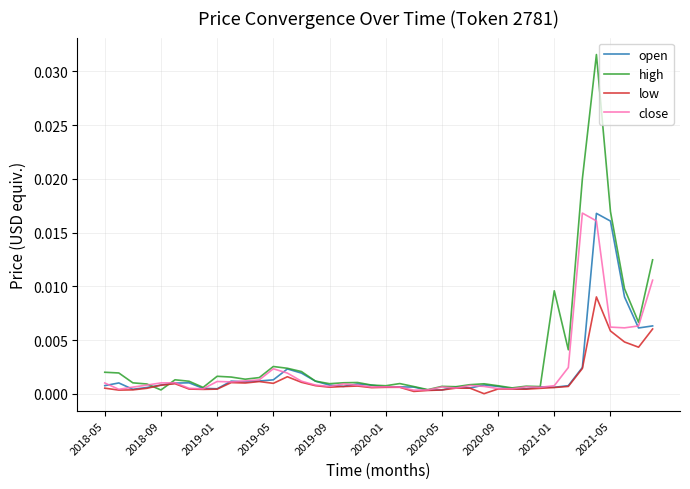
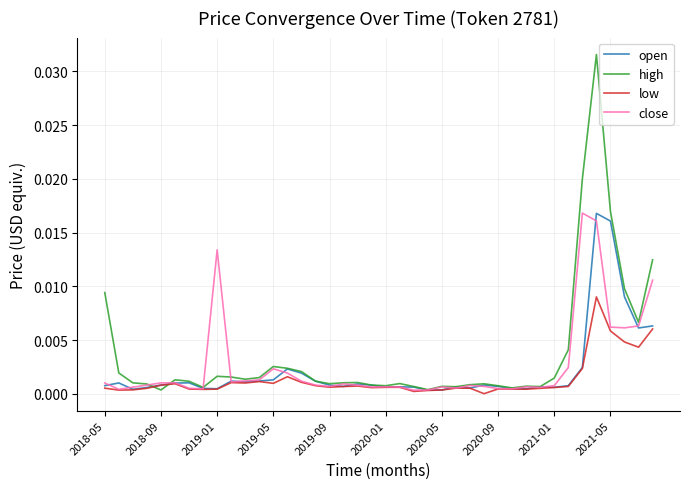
high, 2018-05: 0.0020 -> 0.0094
close, 2019-01: 0.0011 -> 0.0134
high, 2021-01: 0.0096 -> 0.0015
